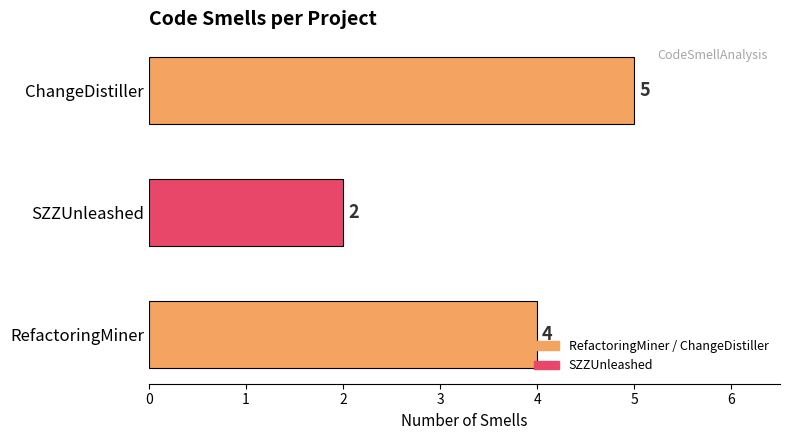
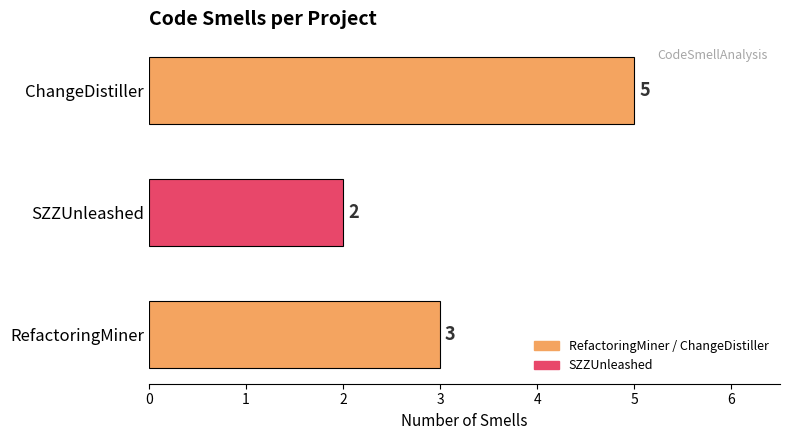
RefactoringMiner: 4 -> 3
